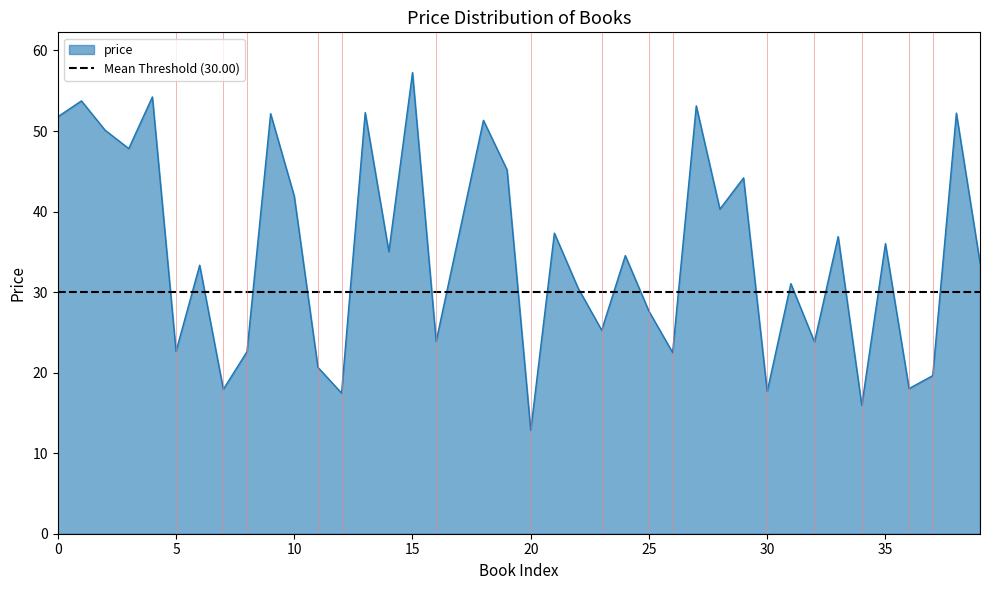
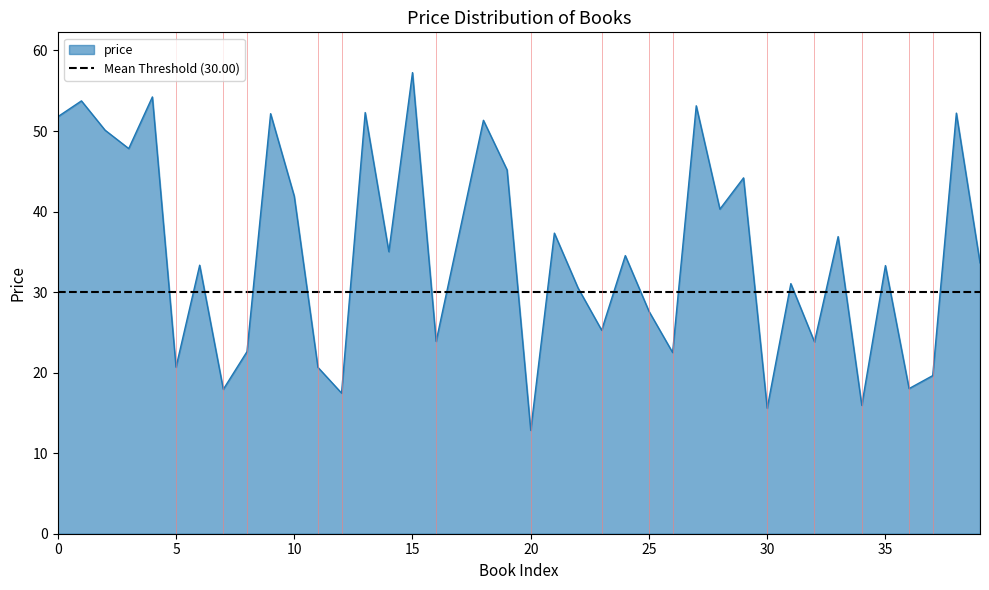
5: 23 -> 21
30: 18 -> 16
35: 36 -> 33
